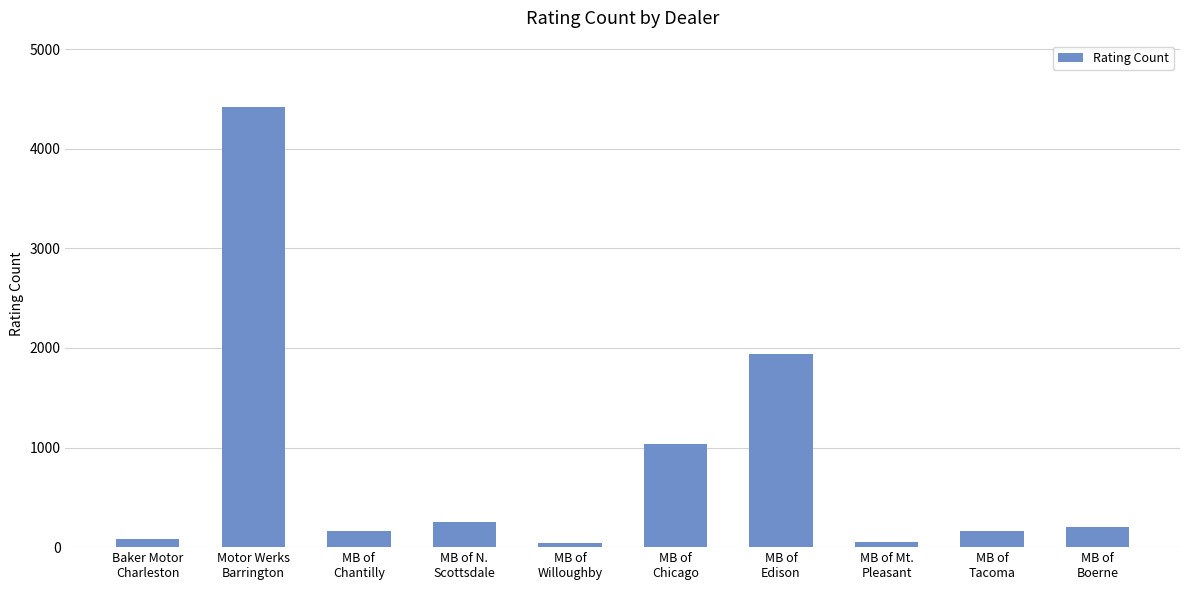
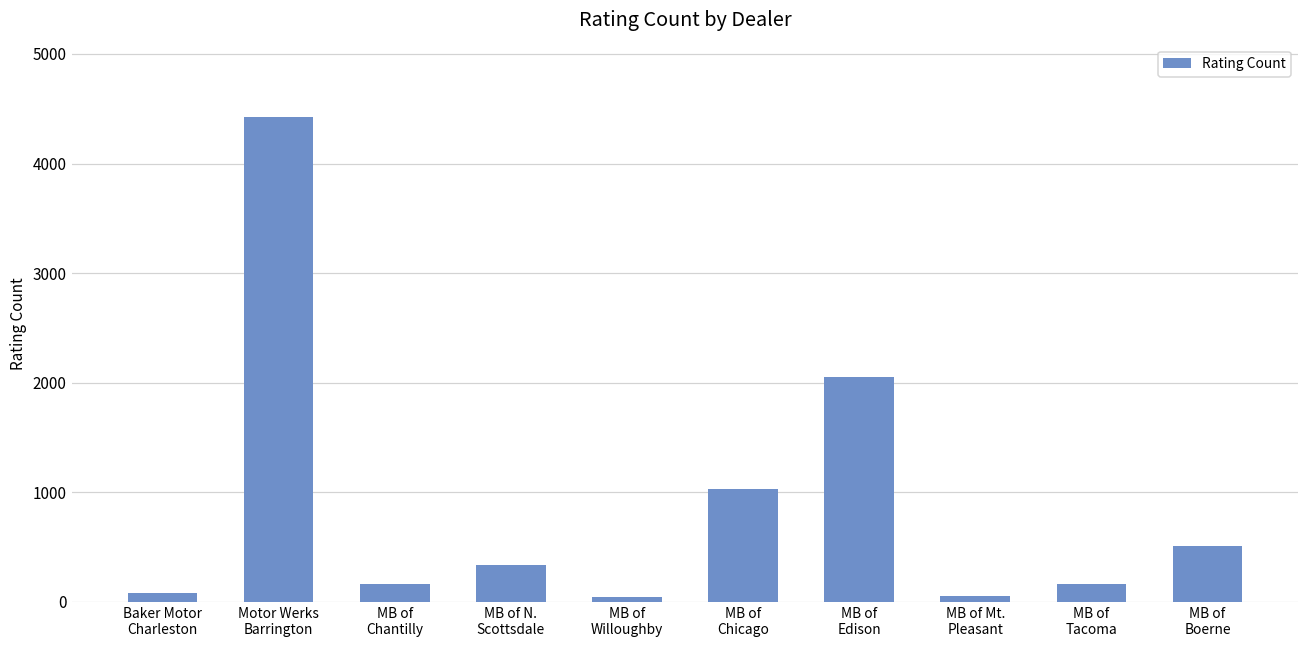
MB of N. Scottsdale: 200 -> 300
MB of Edison: 1900 -> 2100
MB of Boerne: 200 -> 500
